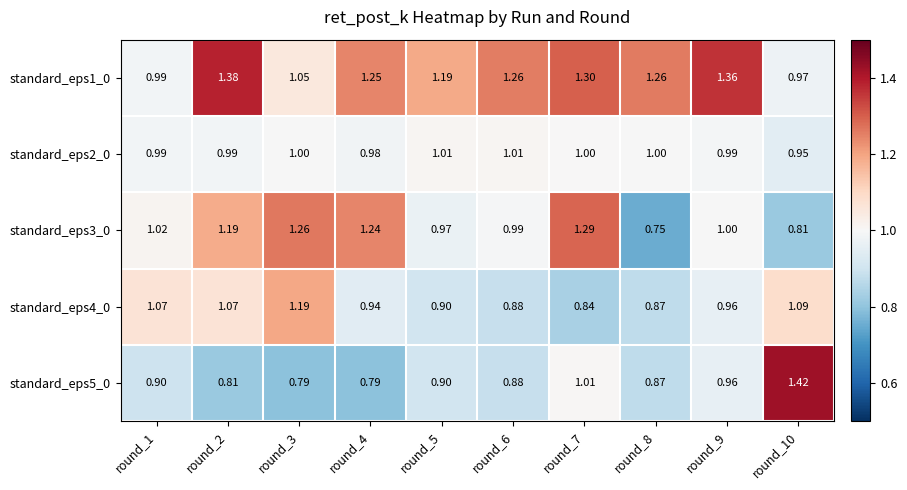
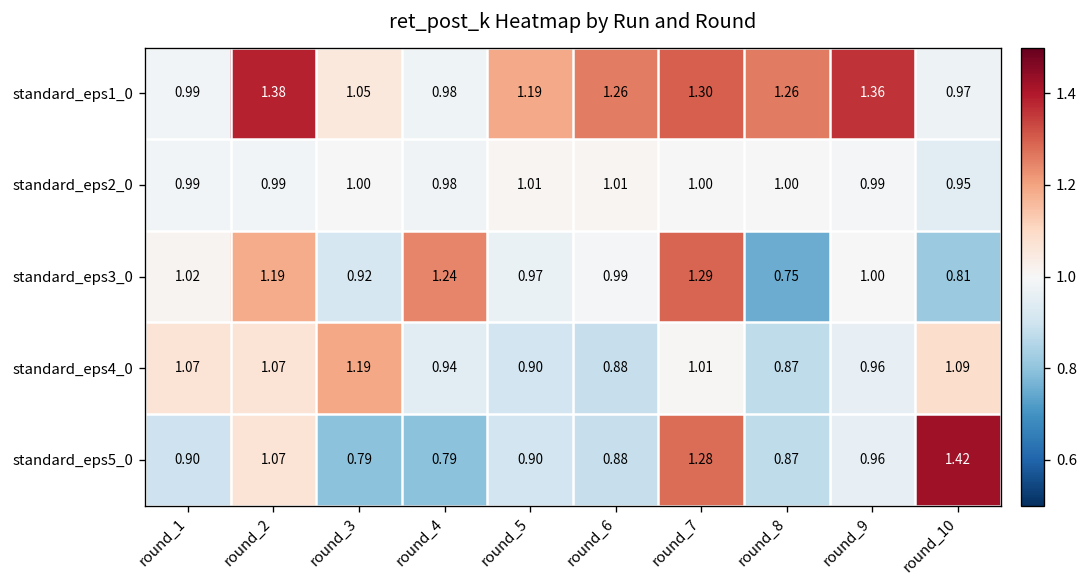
standard_eps1_0, round_4: 1.25 -> 0.98
standard_eps3_0, round_3: 1.26 -> 0.92
standard_eps4_0, round_7: 0.84 -> 1.01
standard_eps5_0, round_2: 0.81 -> 1.07
standard_eps5_0, round_7: 1.01 -> 1.28
